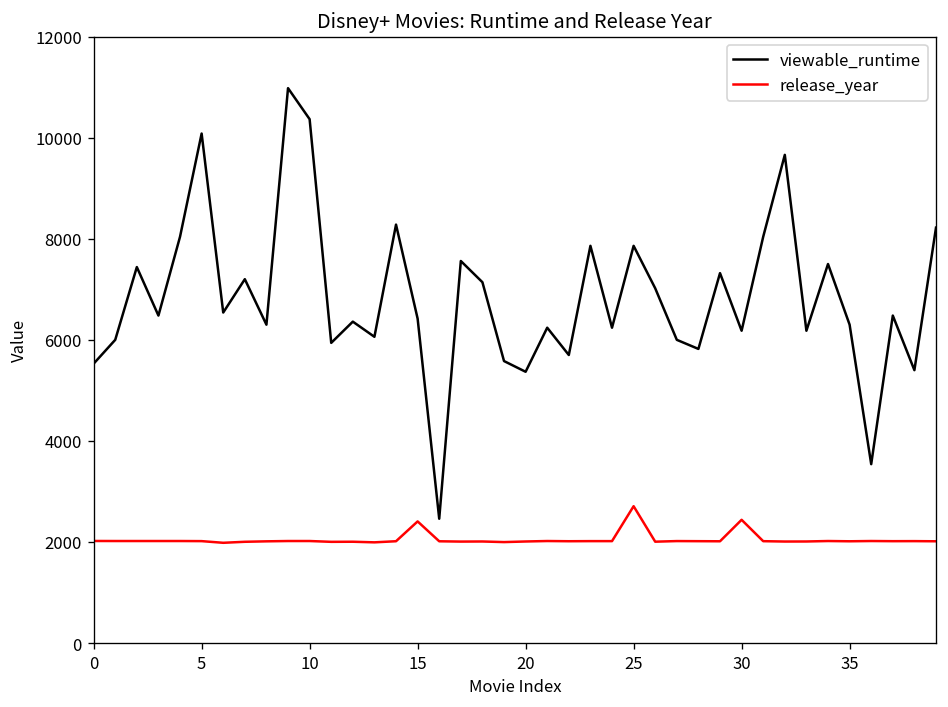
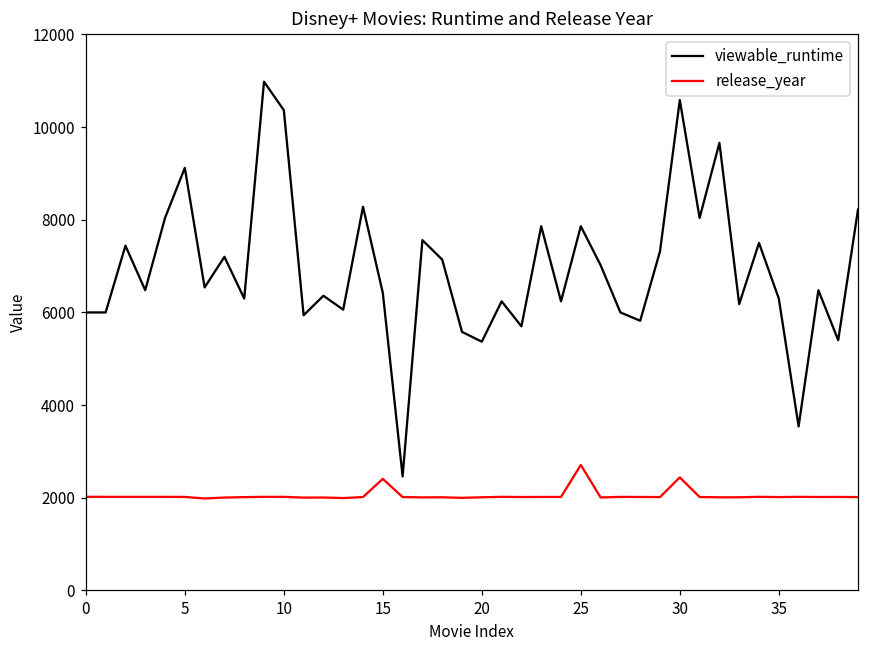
viewable_runtime, 0: 5500 -> 6000
viewable_runtime, 5: 10100 -> 9100
viewable_runtime, 30: 6200 -> 10600
